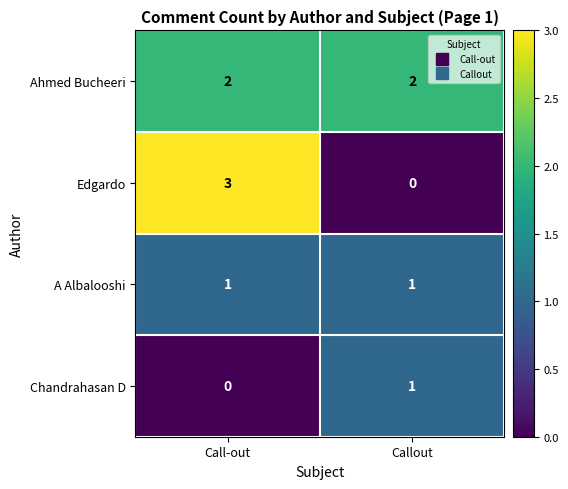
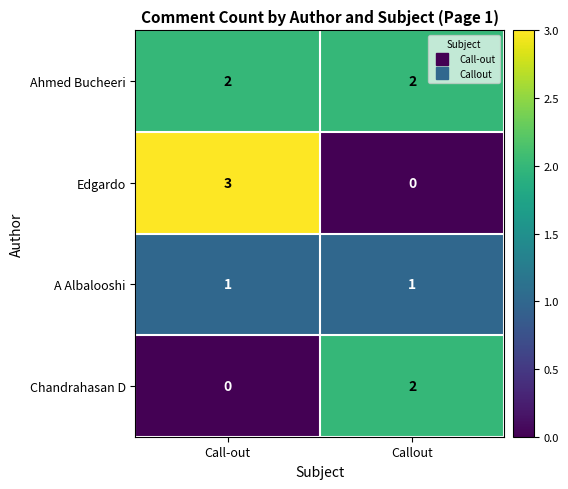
Chandrahasan D, Callout: 1 -> 2
